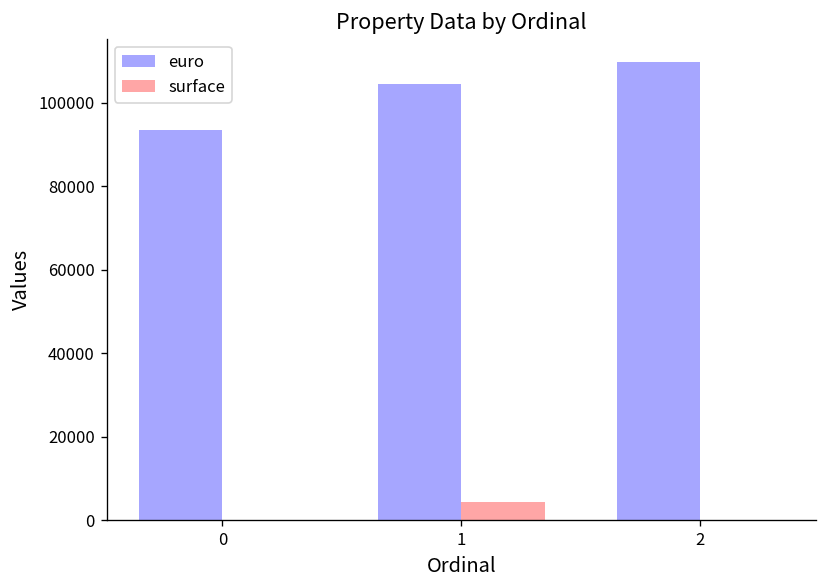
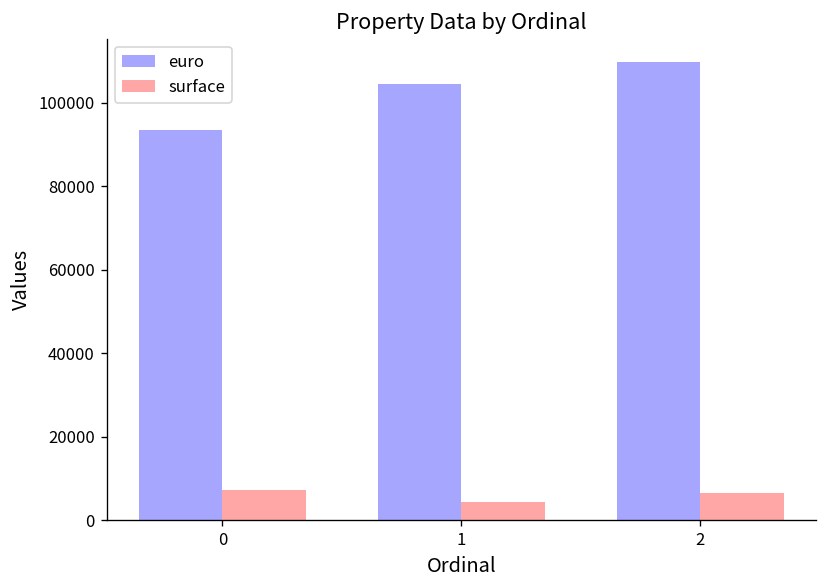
surface, 0: 0 -> 7000
surface, 2: 0 -> 7000
